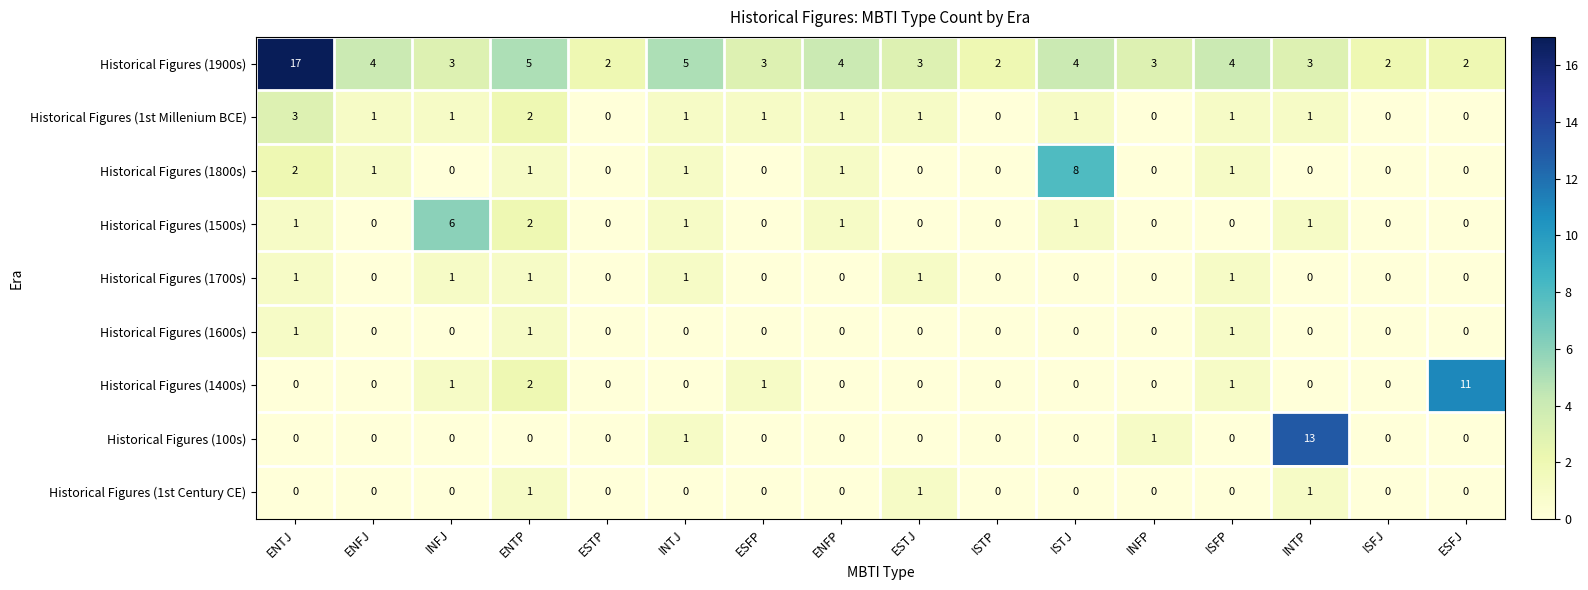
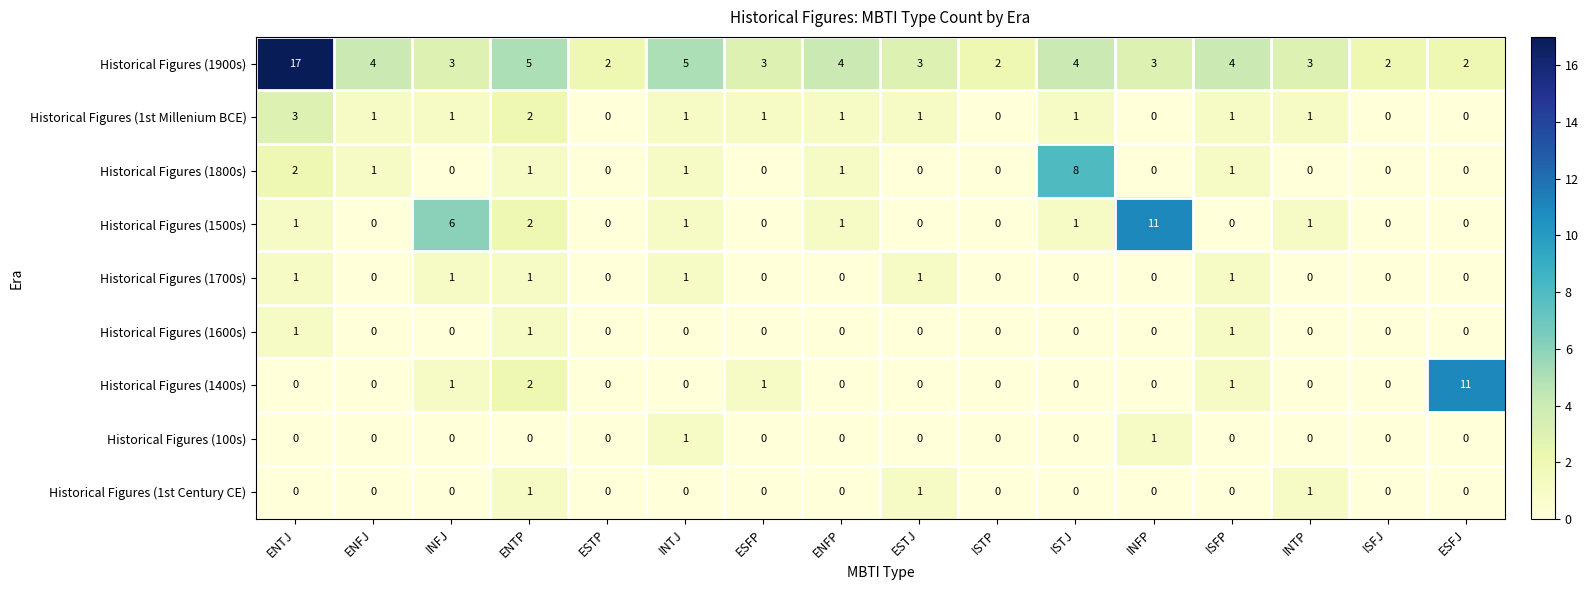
Historical Figures (1500s), INFP: 0 -> 11
Historical Figures (100s), INTP: 13 -> 0
